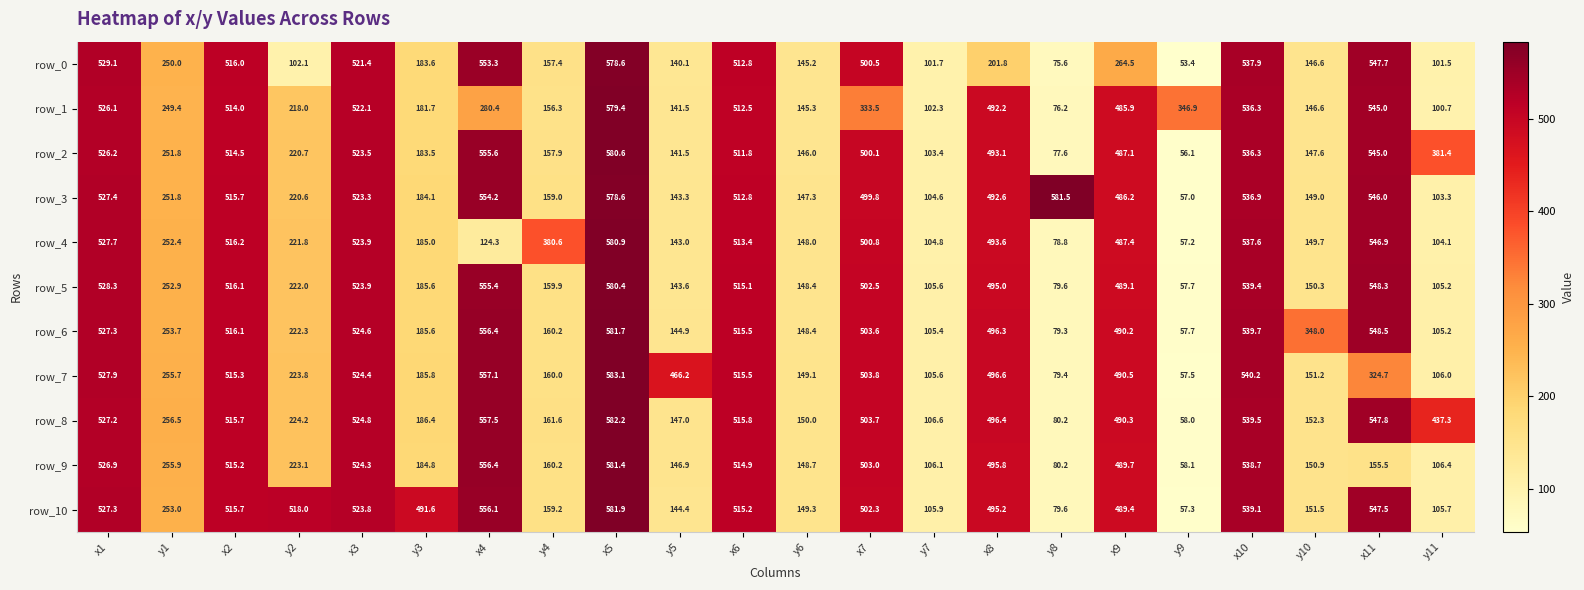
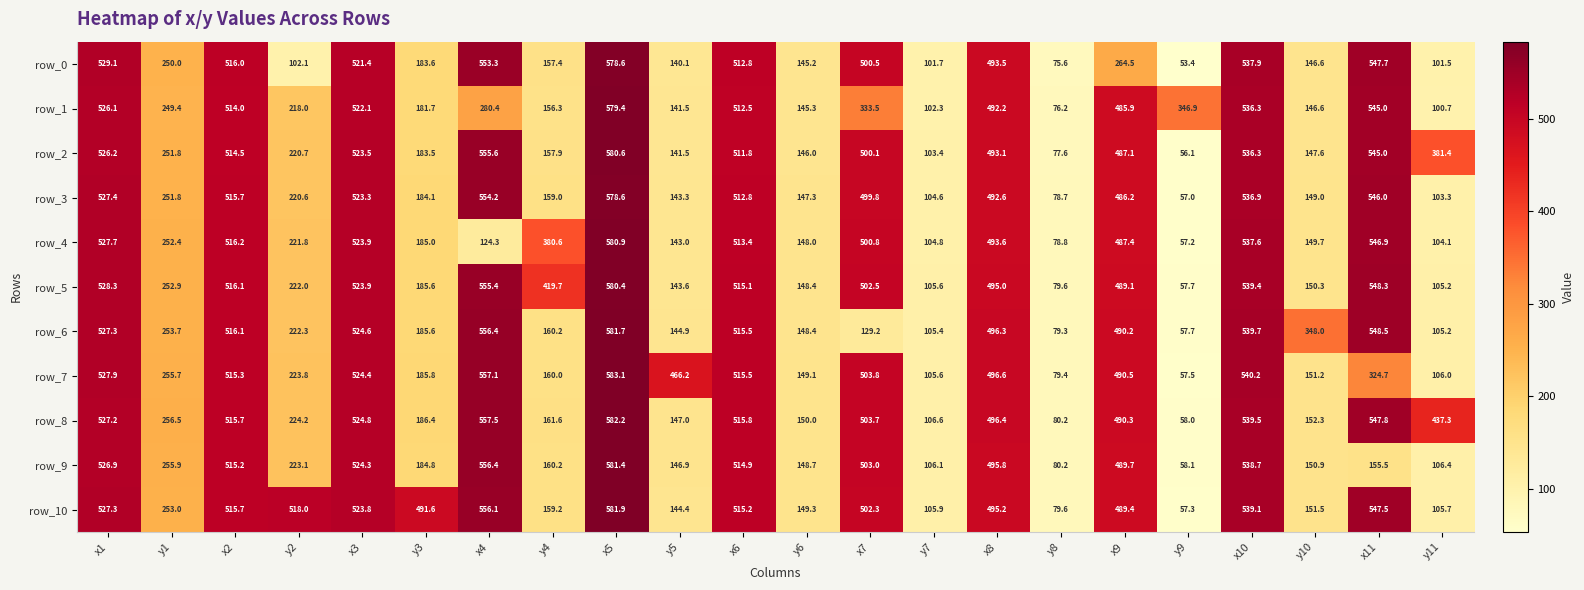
row_0, x8: 201.8 -> 493.5
row_3, y8: 581.5 -> 78.7
row_5, y4: 159.9 -> 419.7
row_6, x7: 503.6 -> 129.2
